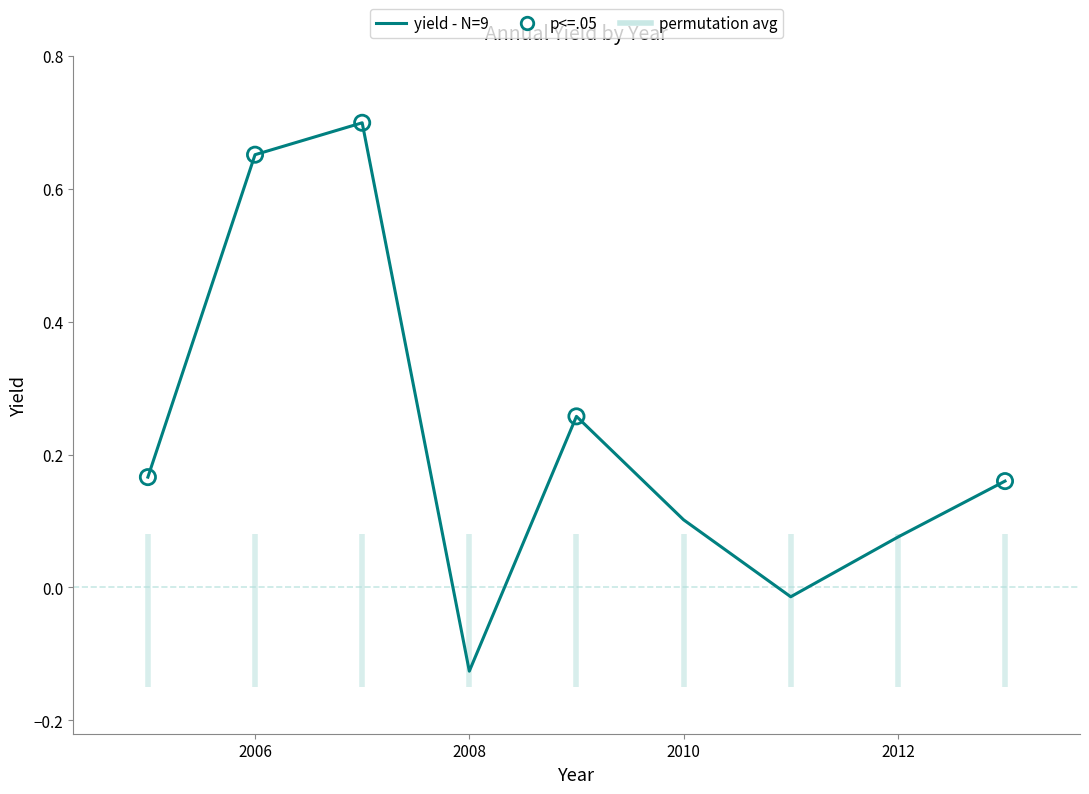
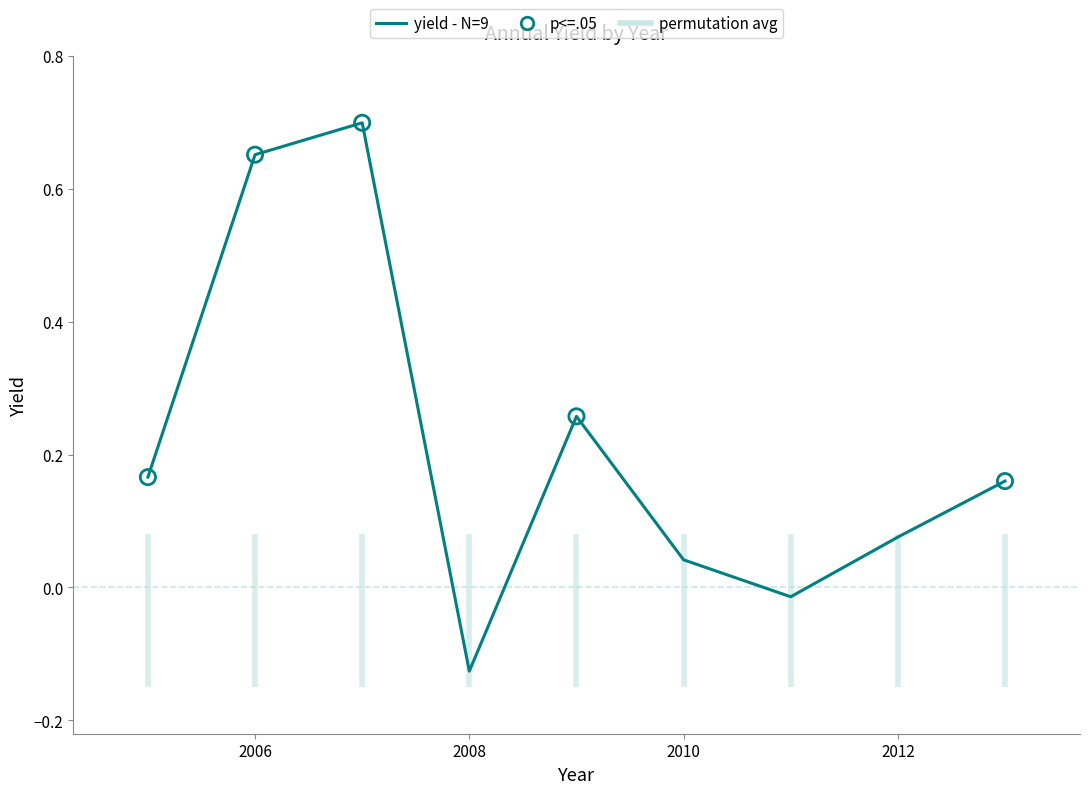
yield - N=9, 2010: 0.10 -> 0.04
